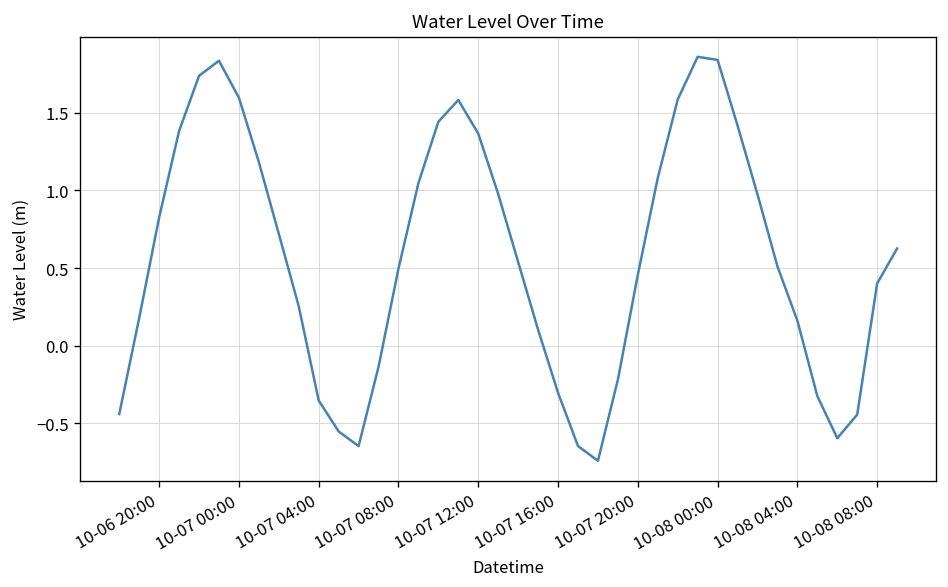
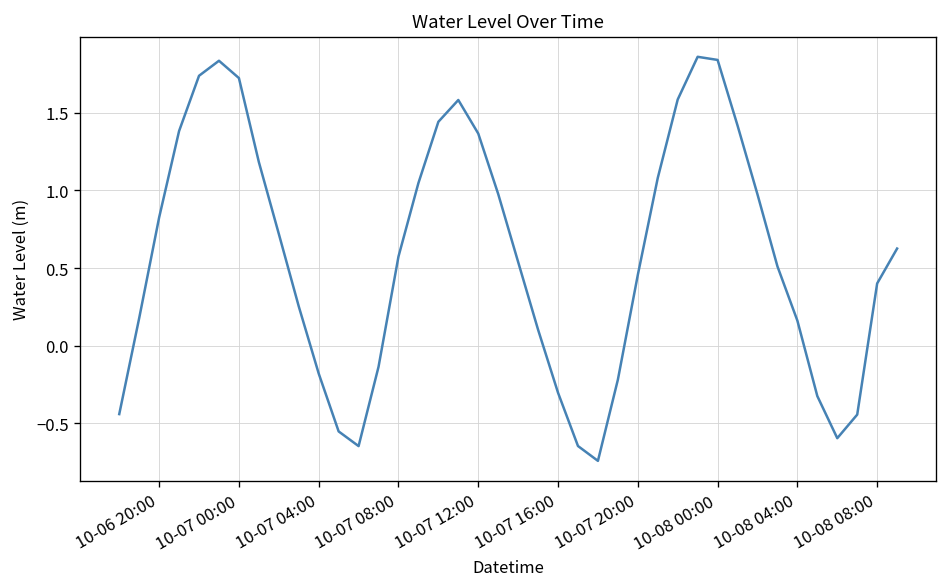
10-07 00:00: 1.60 -> 1.72
10-07 04:00: -0.35 -> -0.18
10-07 08:00: 0.50 -> 0.57
